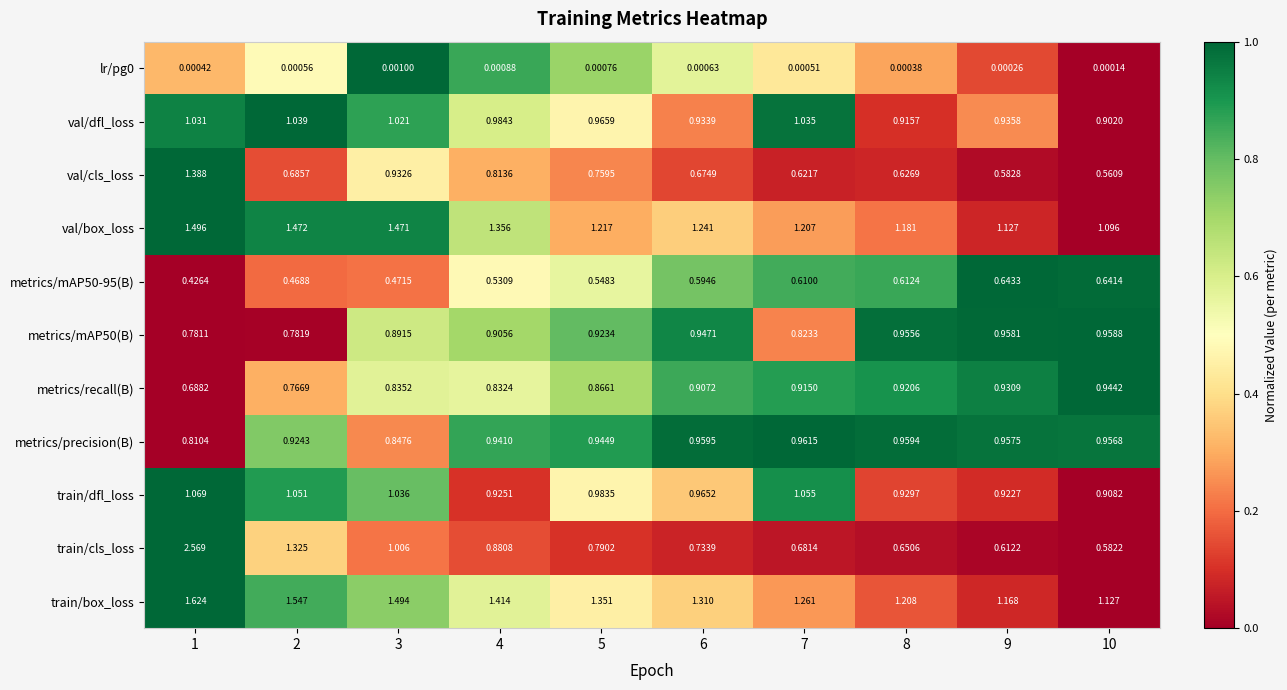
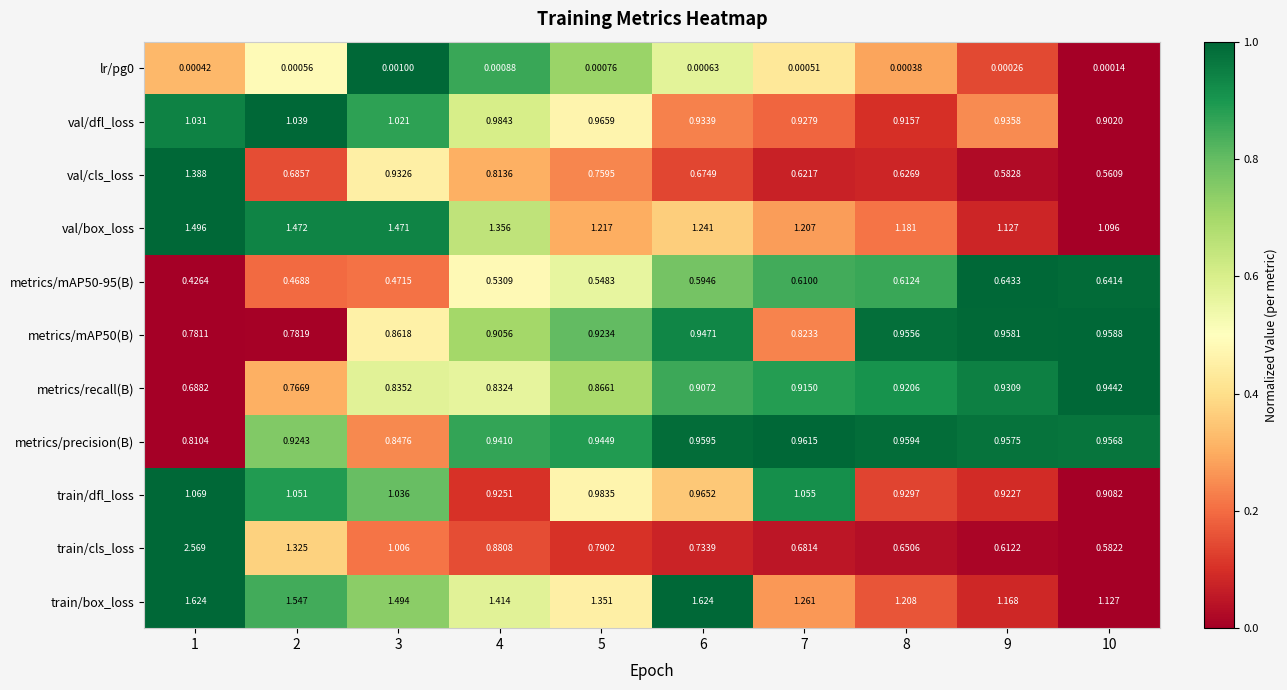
val/dfl_loss, 7: 1.035 -> 0.9279
metrics/mAP50(B), 3: 0.8915 -> 0.8618
train/box_loss, 6: 1.310 -> 1.624
